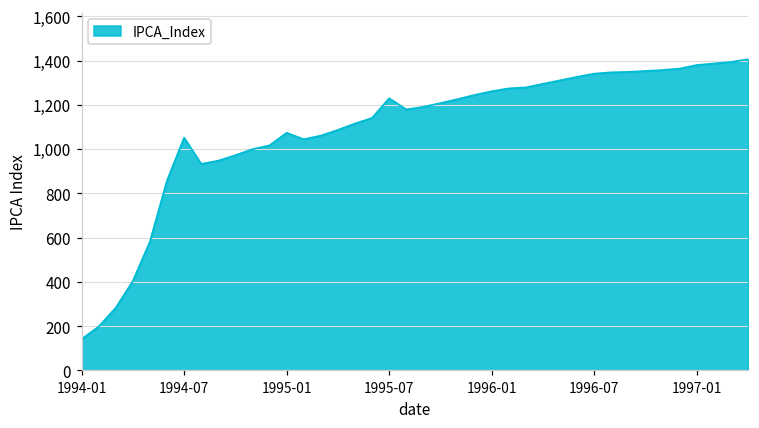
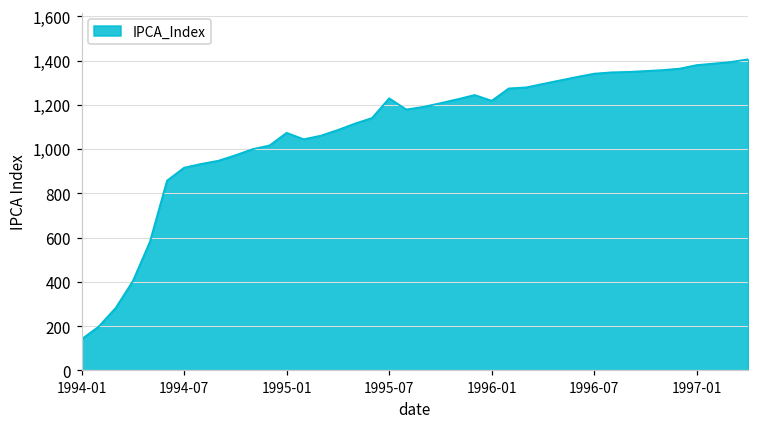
1994-07: 1,050 -> 920
1996-01: 1,260 -> 1,220
